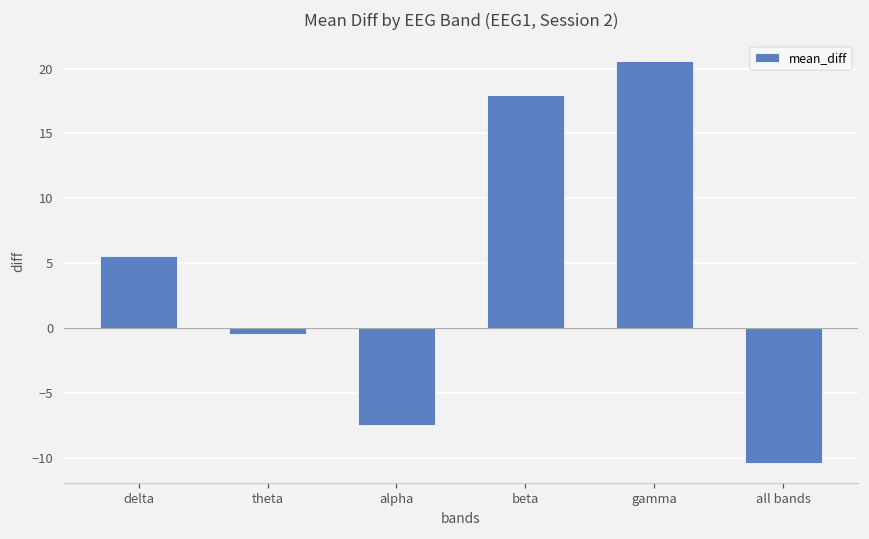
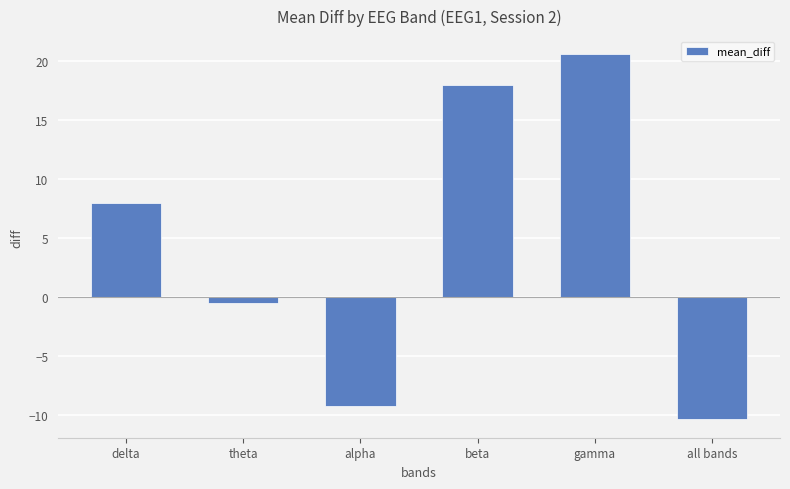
delta: 5.6 -> 8.0
alpha: -7.5 -> -9.2
